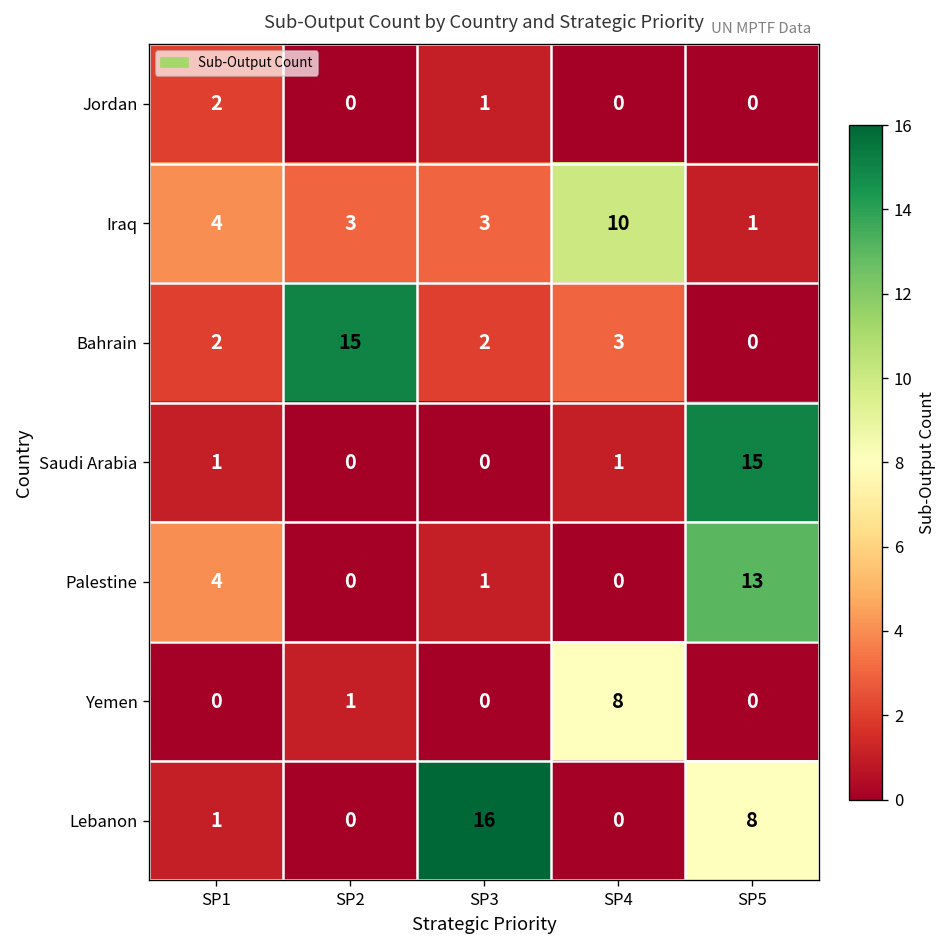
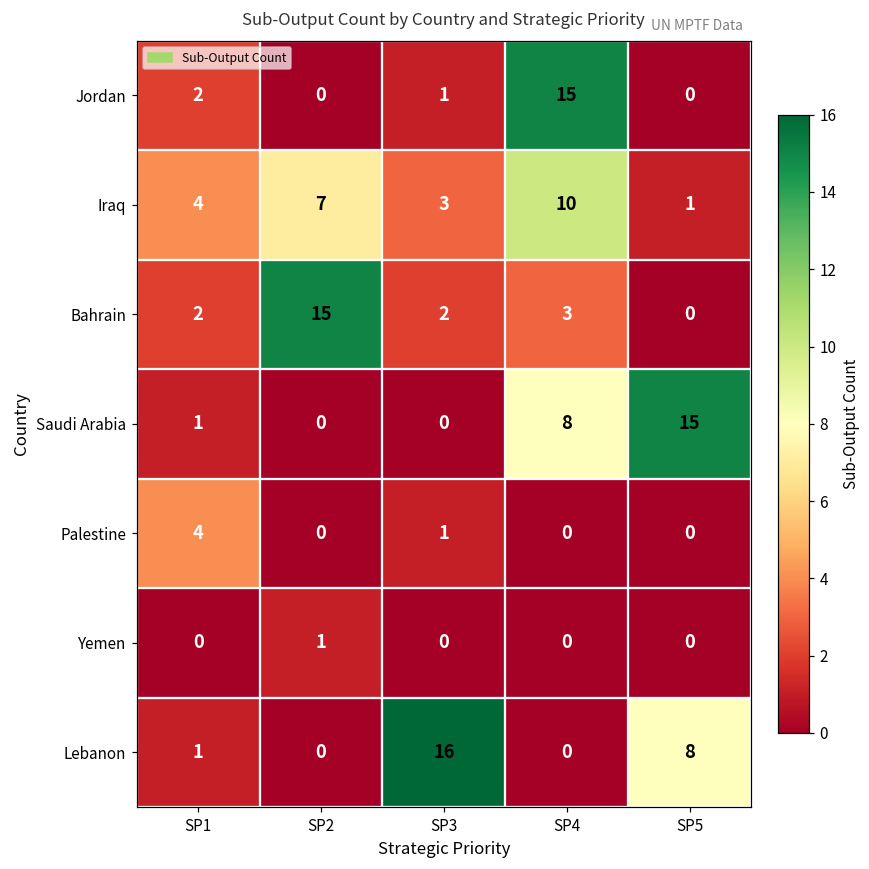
Jordan, SP4: 0 -> 15
Iraq, SP2: 3 -> 7
Saudi Arabia, SP4: 1 -> 8
Palestine, SP5: 13 -> 0
Yemen, SP4: 8 -> 0
